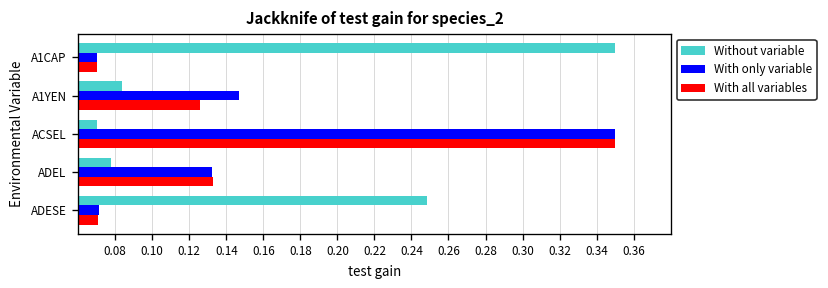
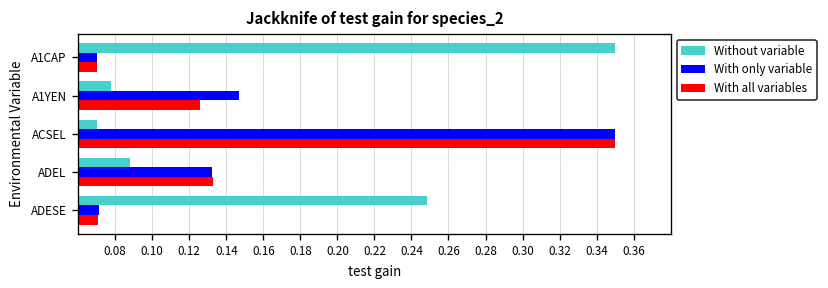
Without variable, A1YEN: 0.084 -> 0.078
Without variable, ADEL: 0.078 -> 0.088
